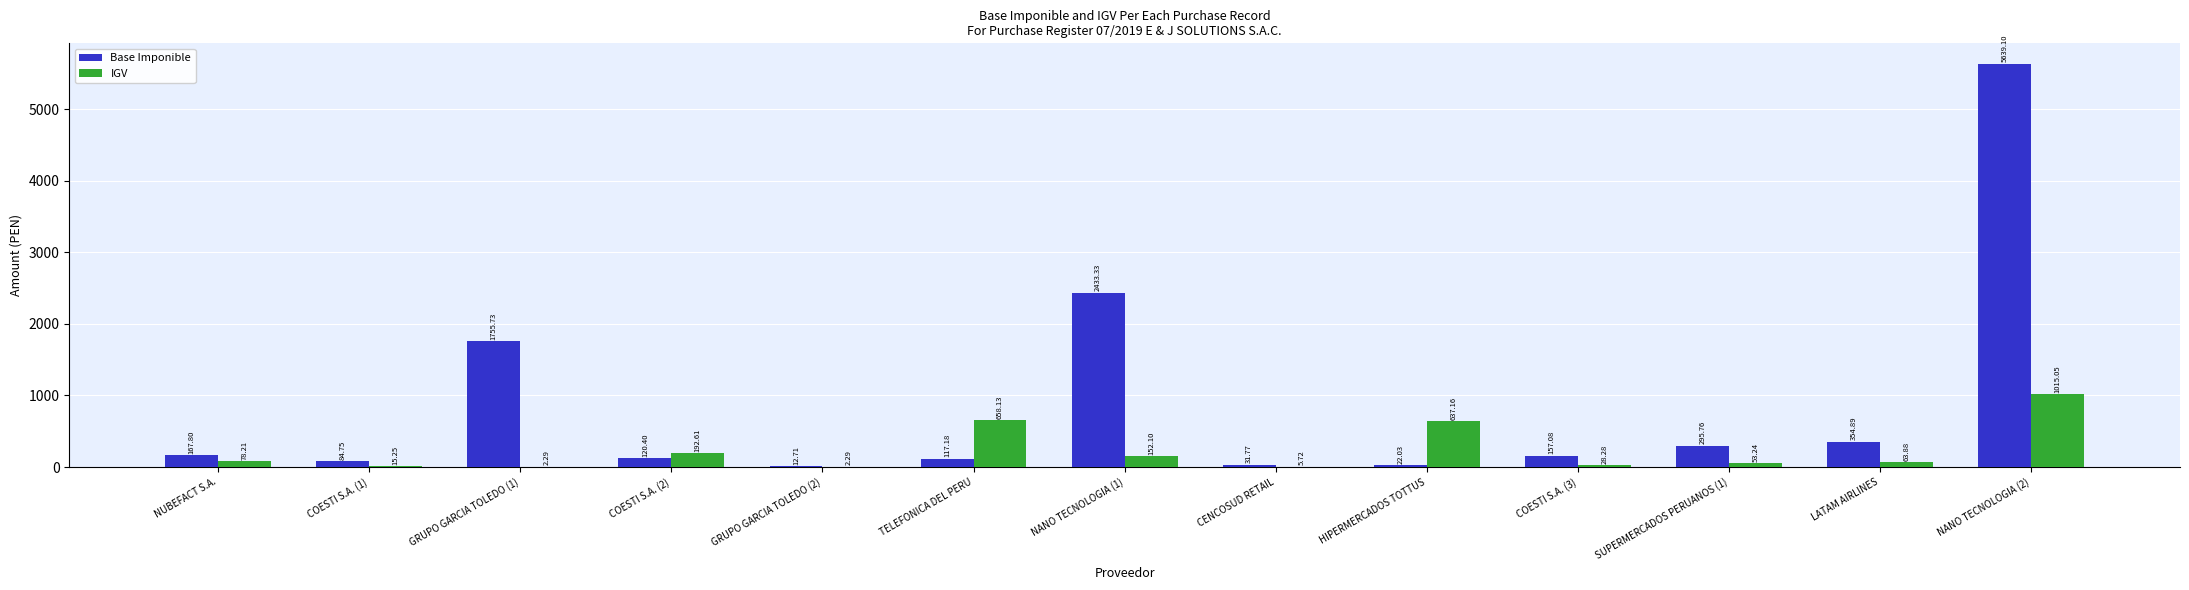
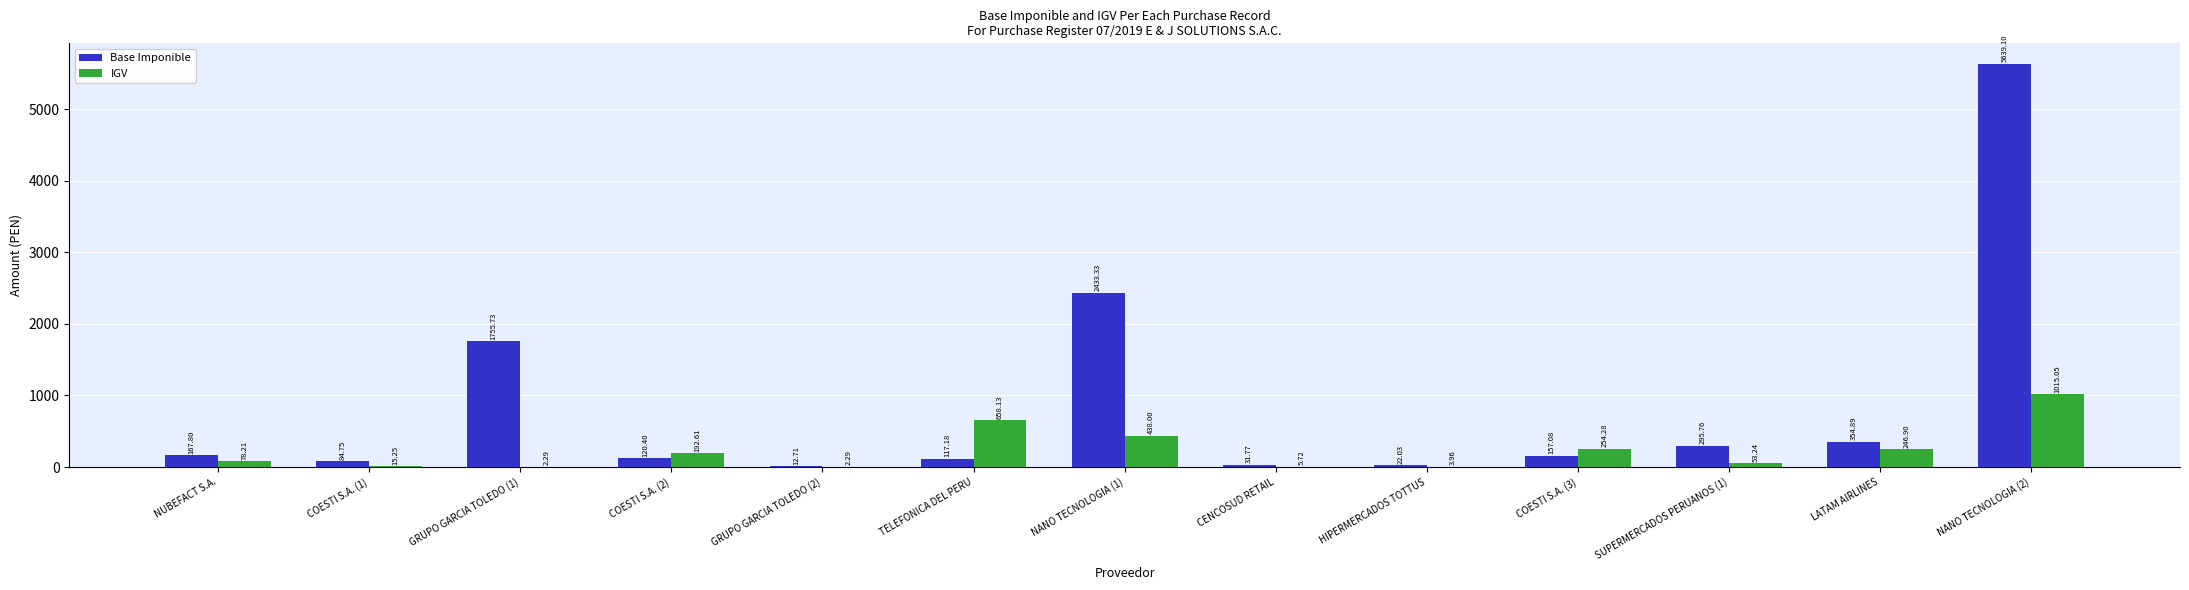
IGV, NANO TECNOLOGIA (1): 152.10 -> 438.00
IGV, HIPERMERCADOS TOTTUS: 637.16 -> 3.96
IGV, COESTI S.A. (3): 28.28 -> 254.28
IGV, LATAM AIRLINES: 63.88 -> 246.90
